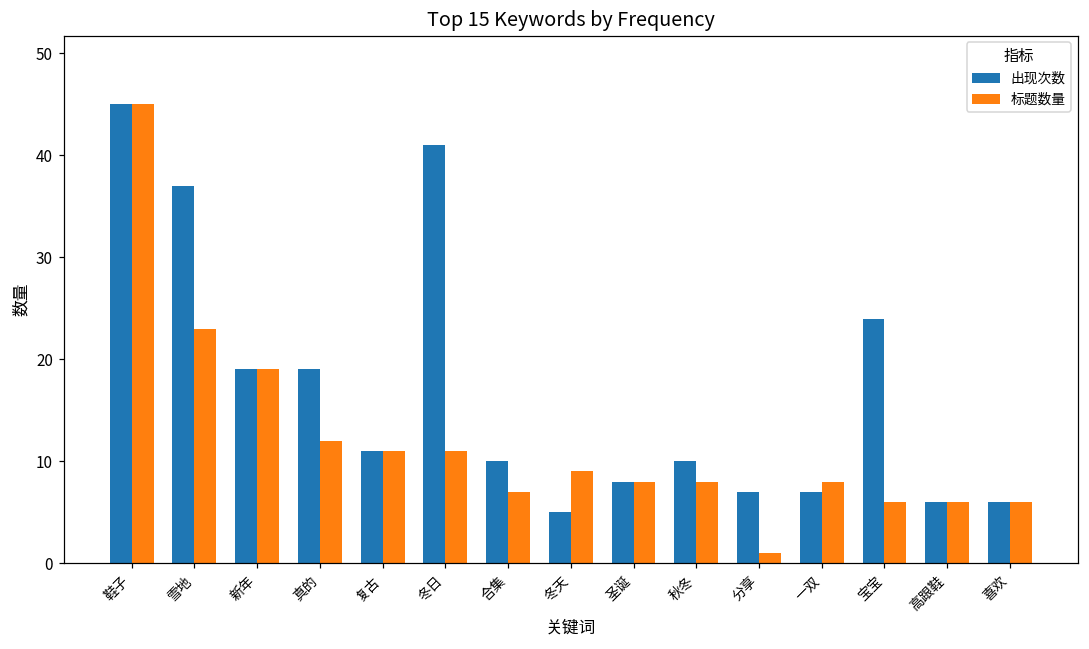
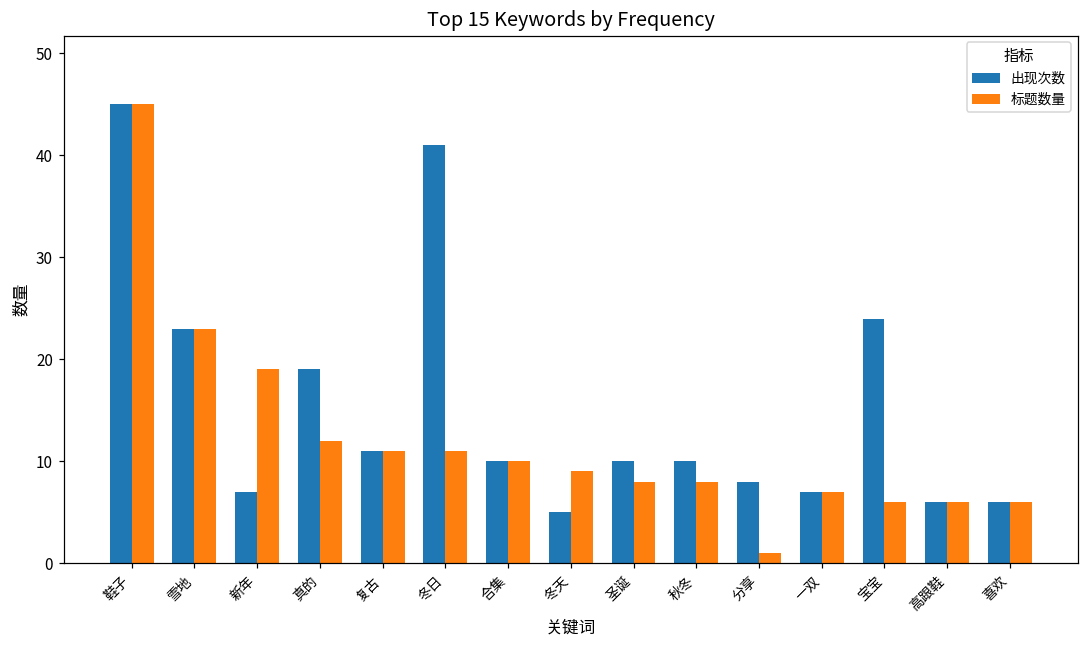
出现次数, 雪地: 37 -> 23
出现次数, 新年: 19 -> 7
标题数量, 合集: 7 -> 10
出现次数, 圣诞: 8 -> 10
出现次数, 分享: 7 -> 8
标题数量, 一双: 8 -> 7
